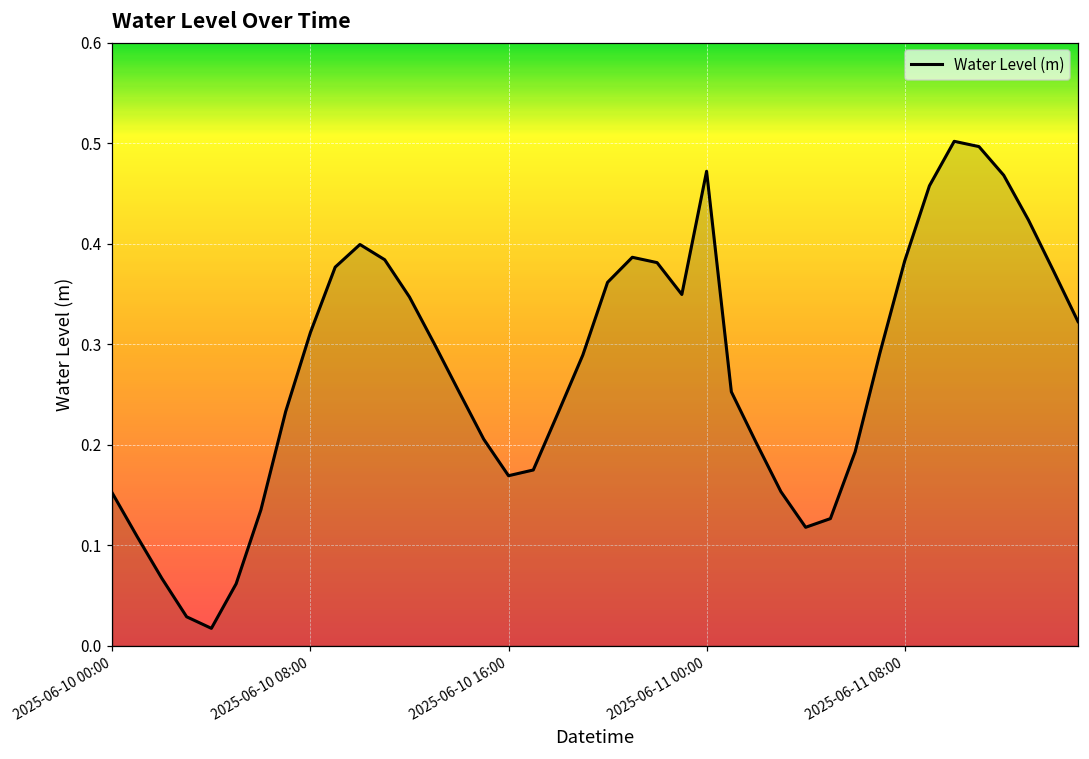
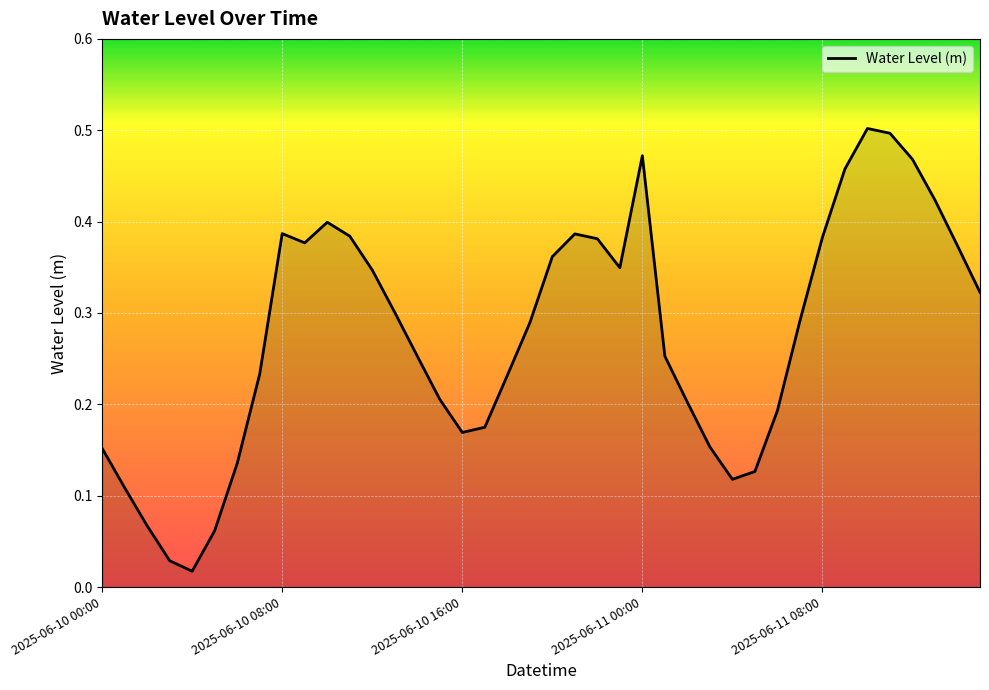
2025-06-10 08:00: 0.31 -> 0.39
